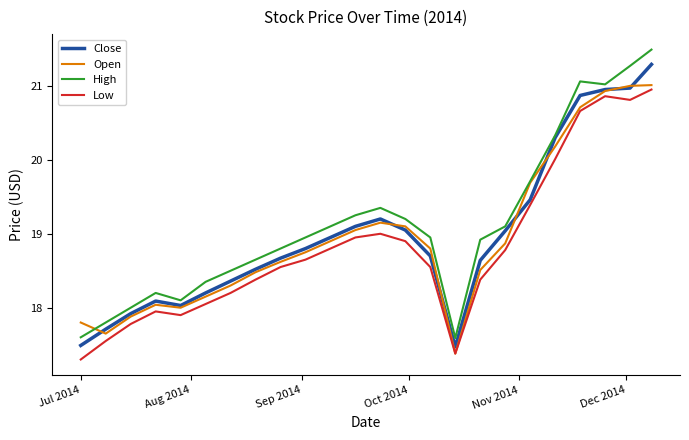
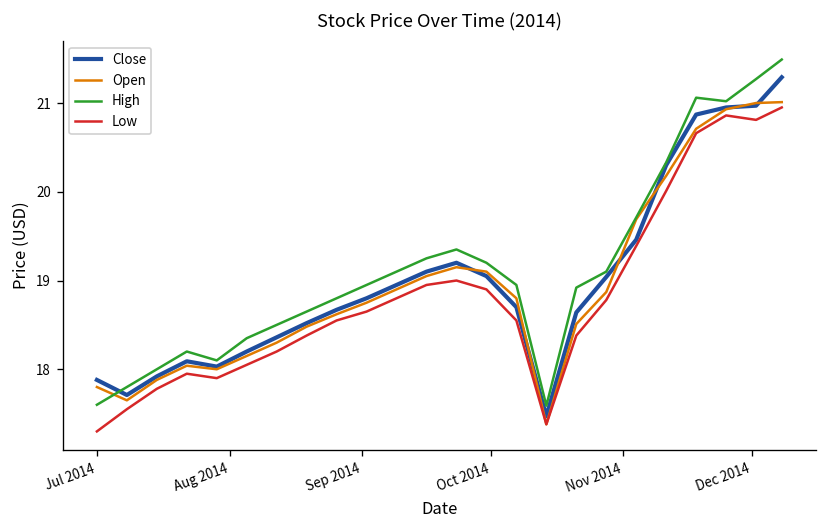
Close, Jul 2014: 17.5 -> 17.9
